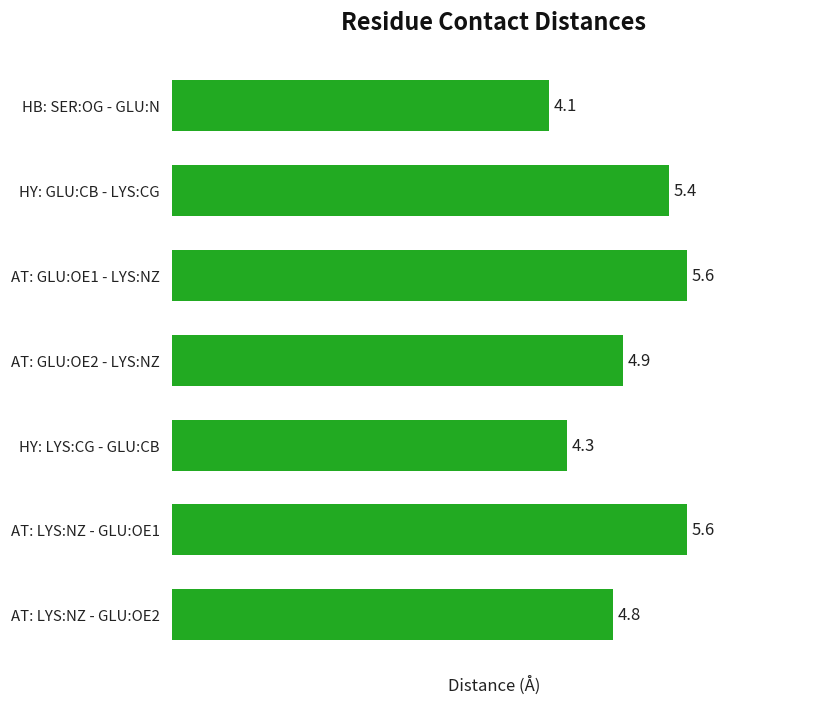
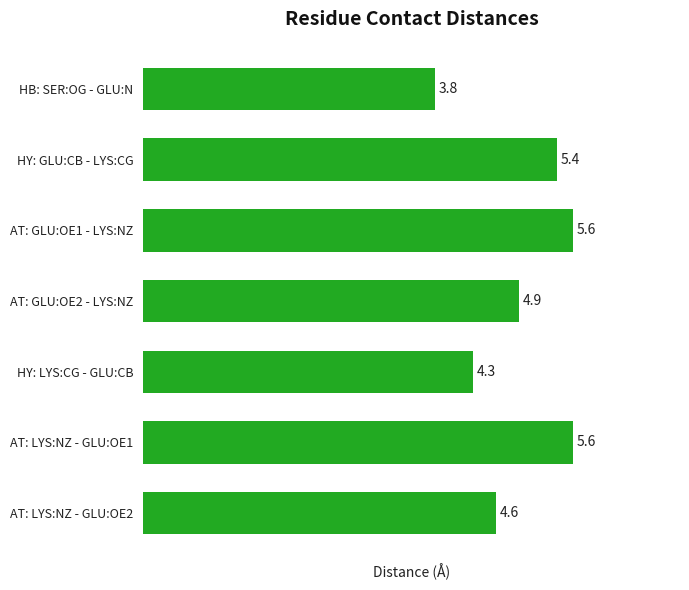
HB: SER:OG - GLU:N: 4.1 -> 3.8
AT: LYS:NZ - GLU:OE2: 4.8 -> 4.6
